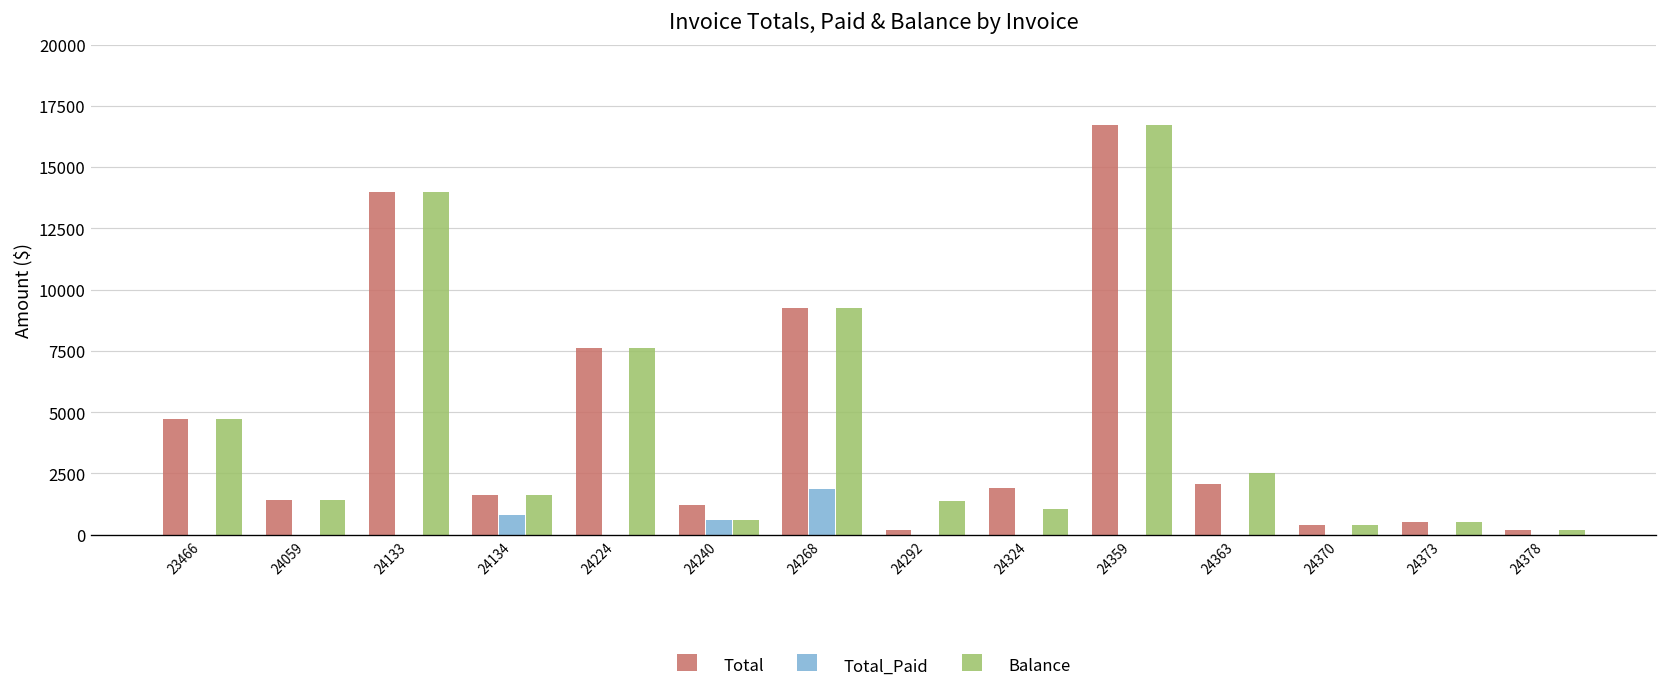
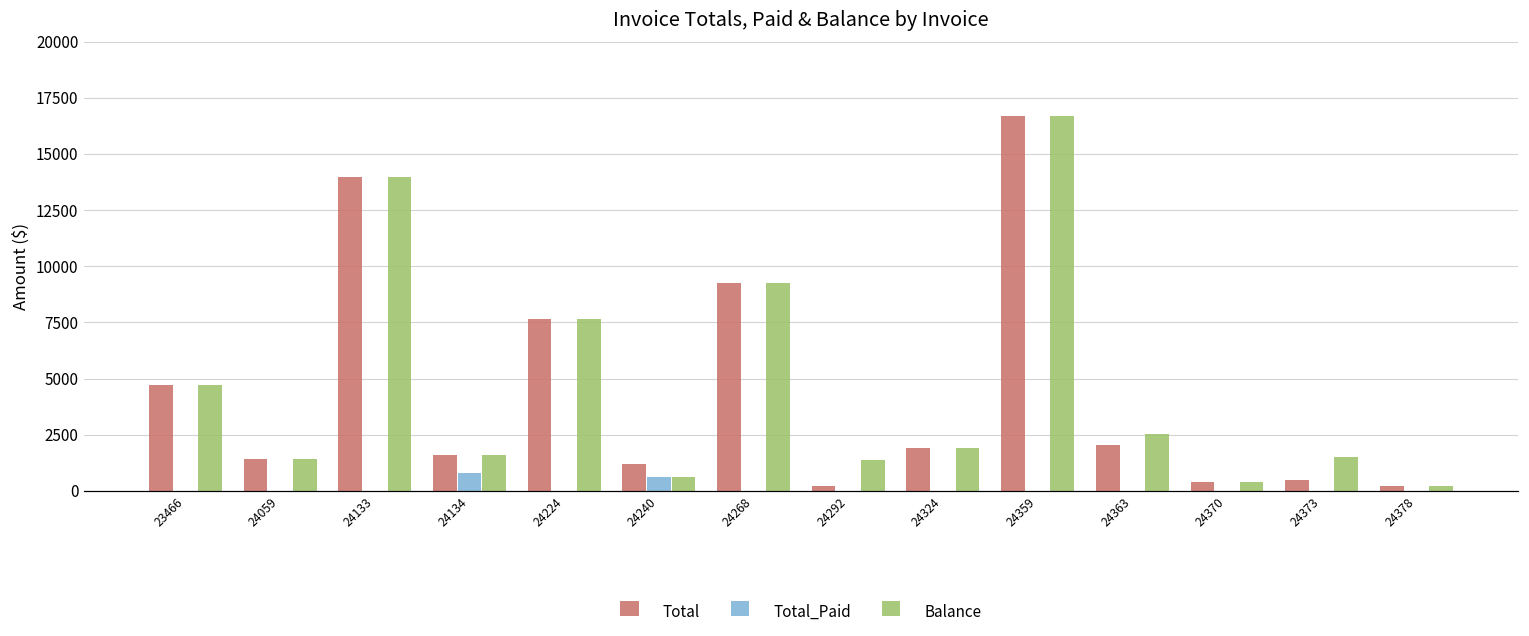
Total_Paid, 24268: 1900 -> 0
Balance, 24324: 1000 -> 1900
Balance, 24373: 500 -> 1500
